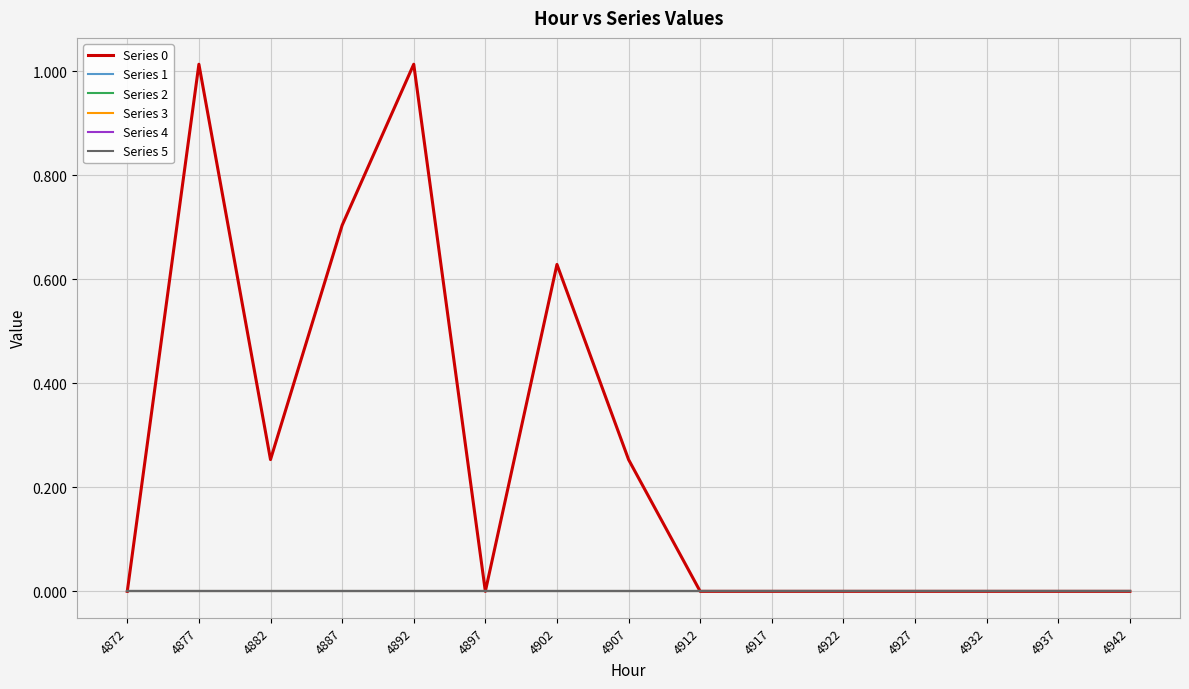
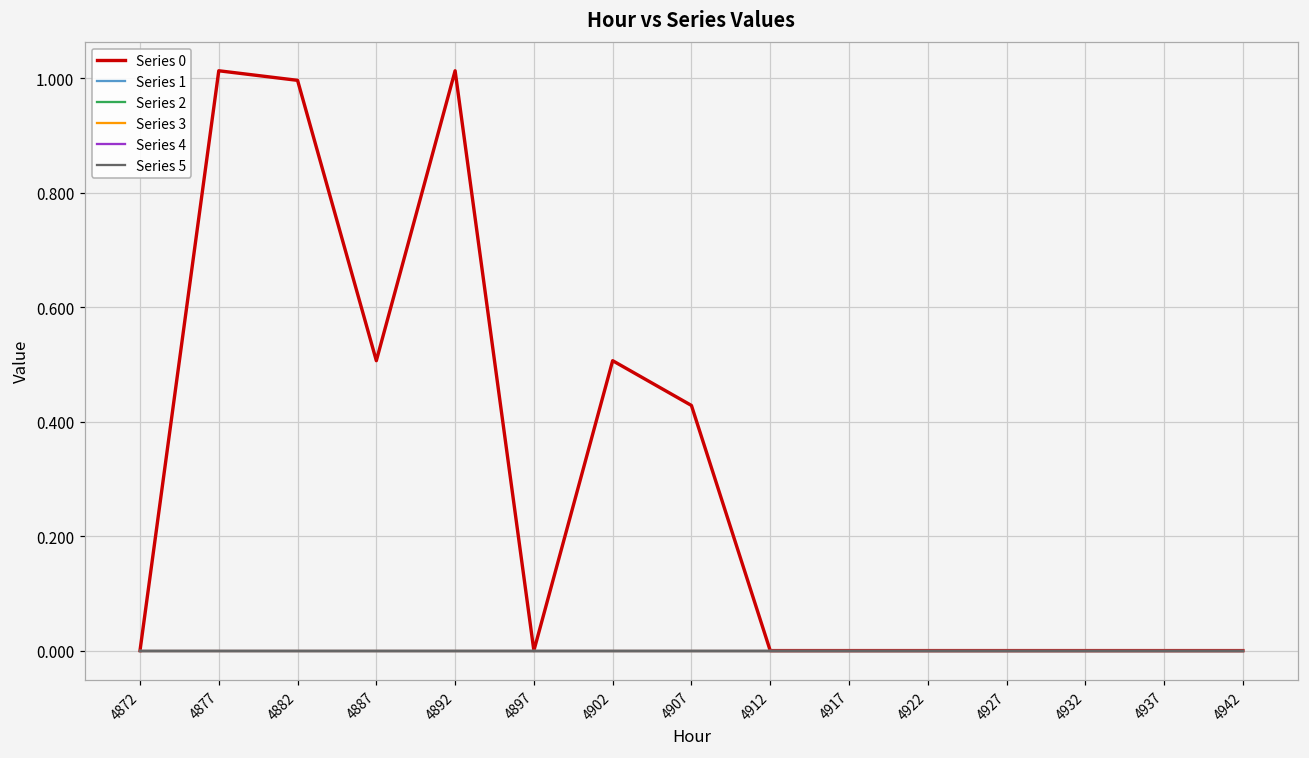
Series 0, 4882: 0.25 -> 1.00
Series 0, 4887: 0.70 -> 0.51
Series 0, 4902: 0.63 -> 0.51
Series 0, 4907: 0.25 -> 0.43
